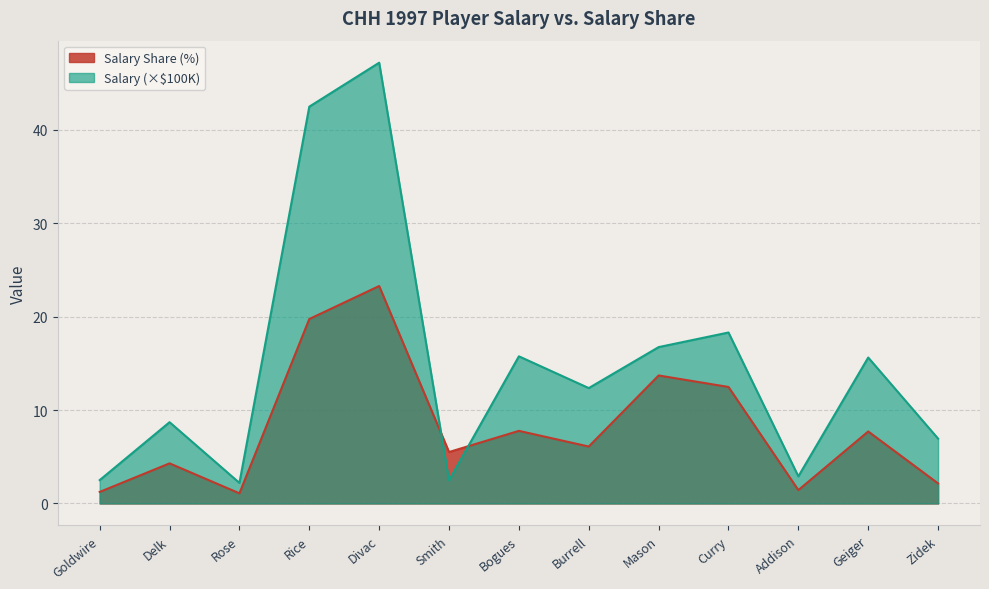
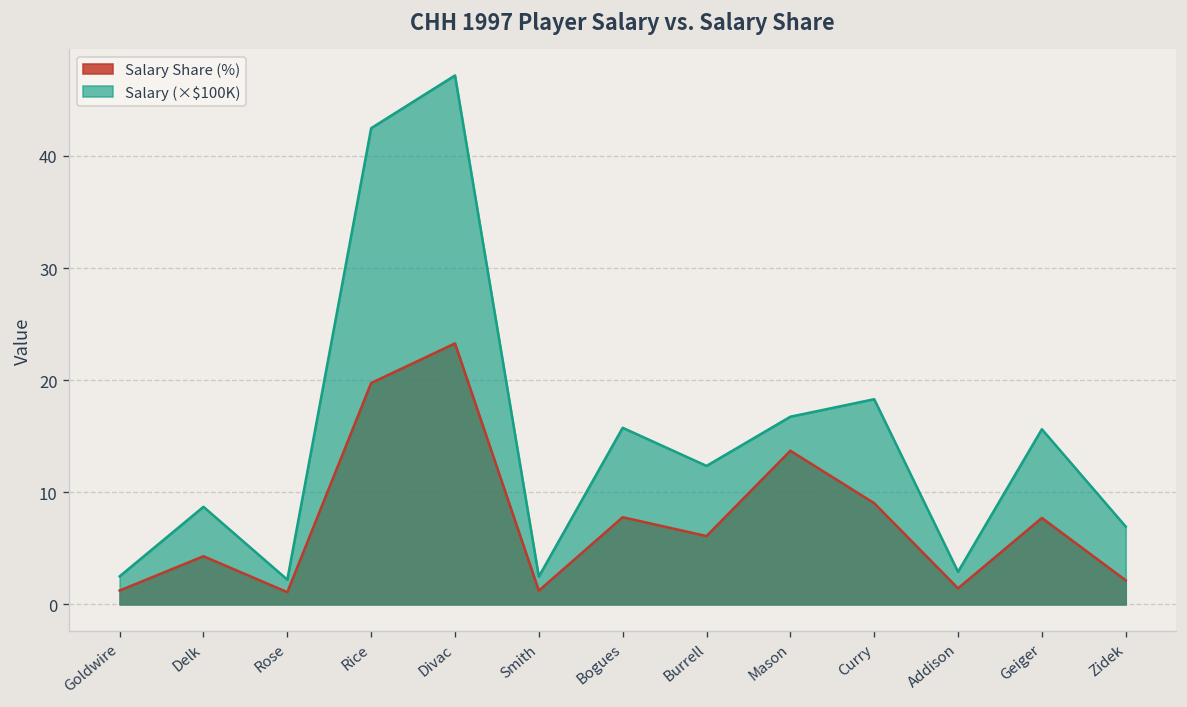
Salary Share (%), Smith: 6 -> 1
Salary Share (%), Curry: 12 -> 9
